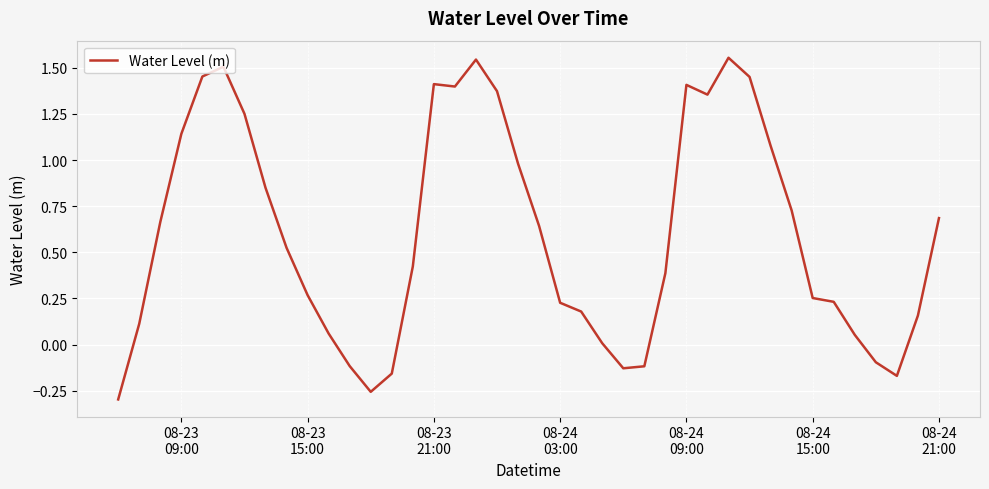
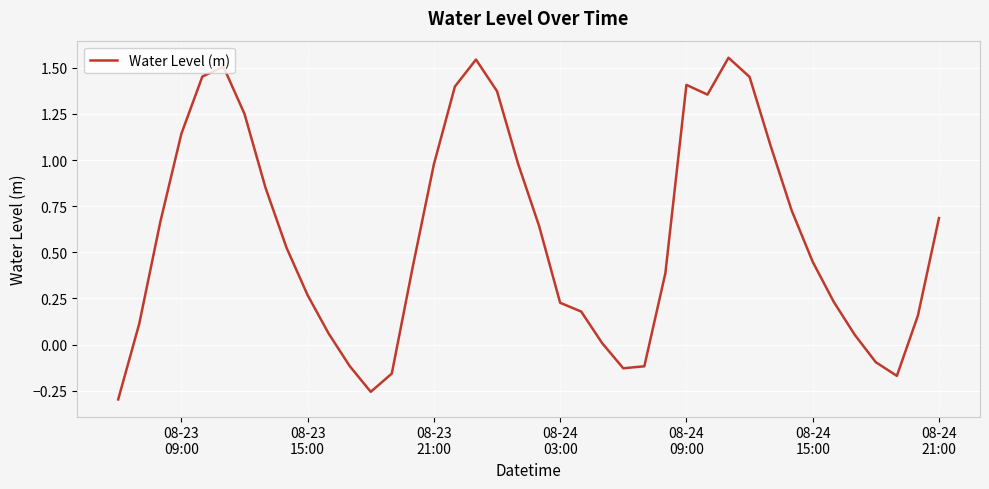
08-23 21:00: 1.41 -> 0.98
08-24 15:00: 0.25 -> 0.45
